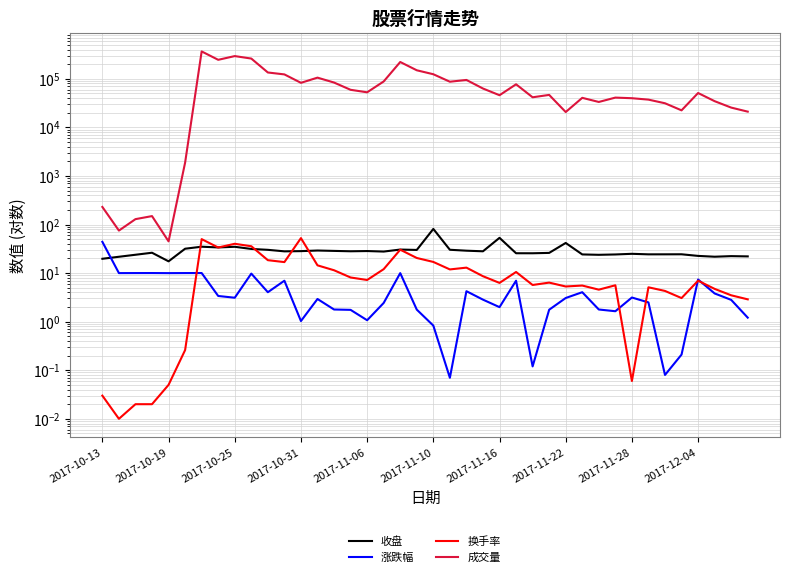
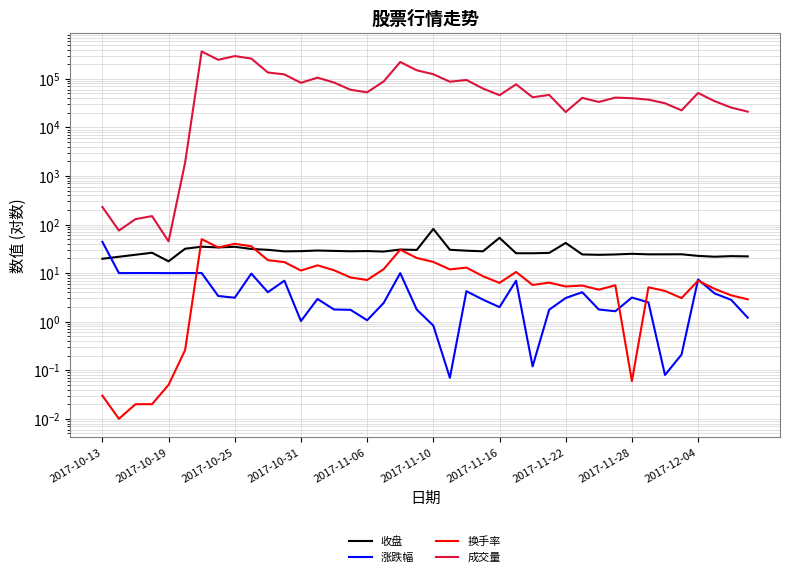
换手率, 2017-10-31: 50 -> 11
